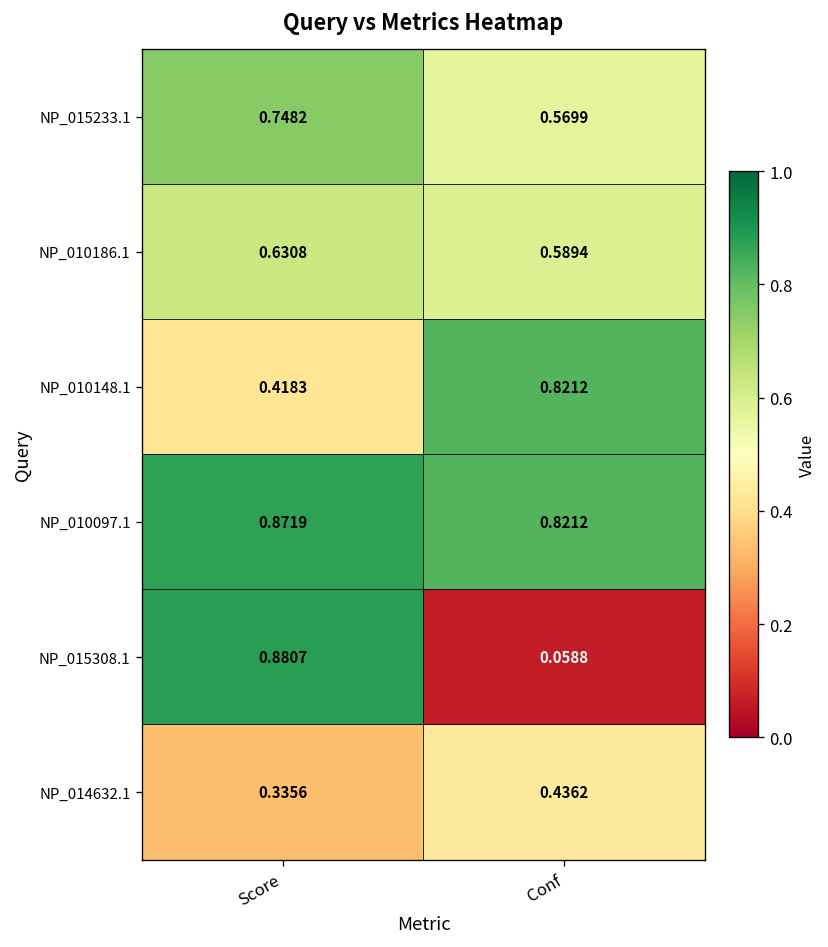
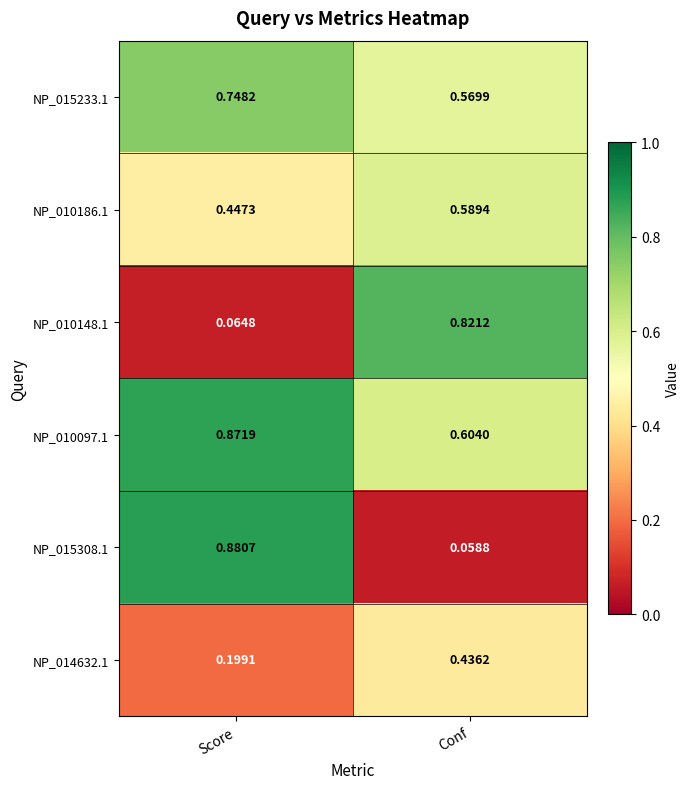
NP_010186.1, Score: 0.6308 -> 0.4473
NP_010148.1, Score: 0.4183 -> 0.0648
NP_010097.1, Conf: 0.8212 -> 0.6040
NP_014632.1, Score: 0.3356 -> 0.1991
